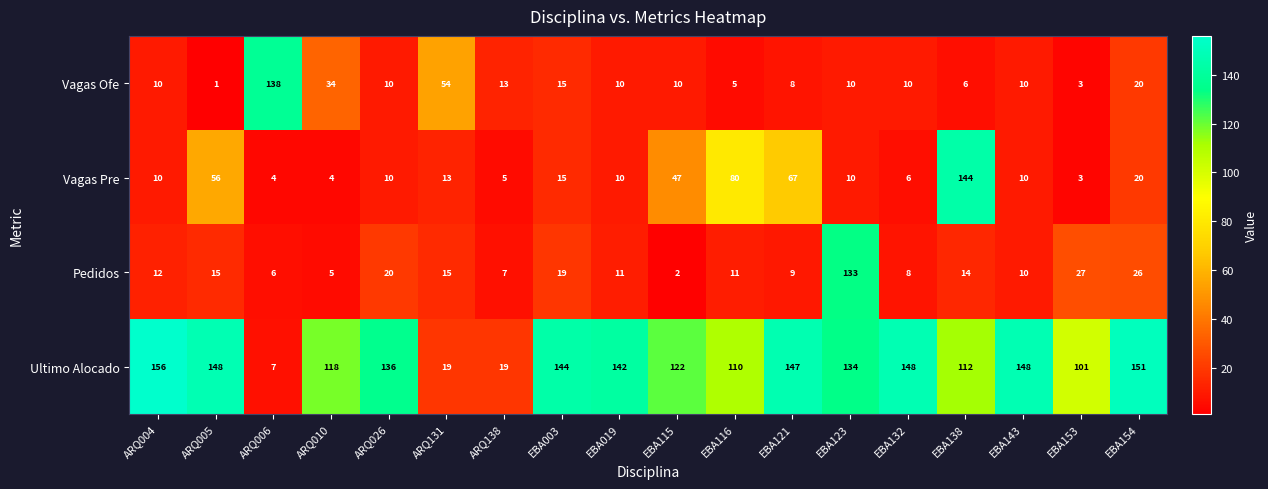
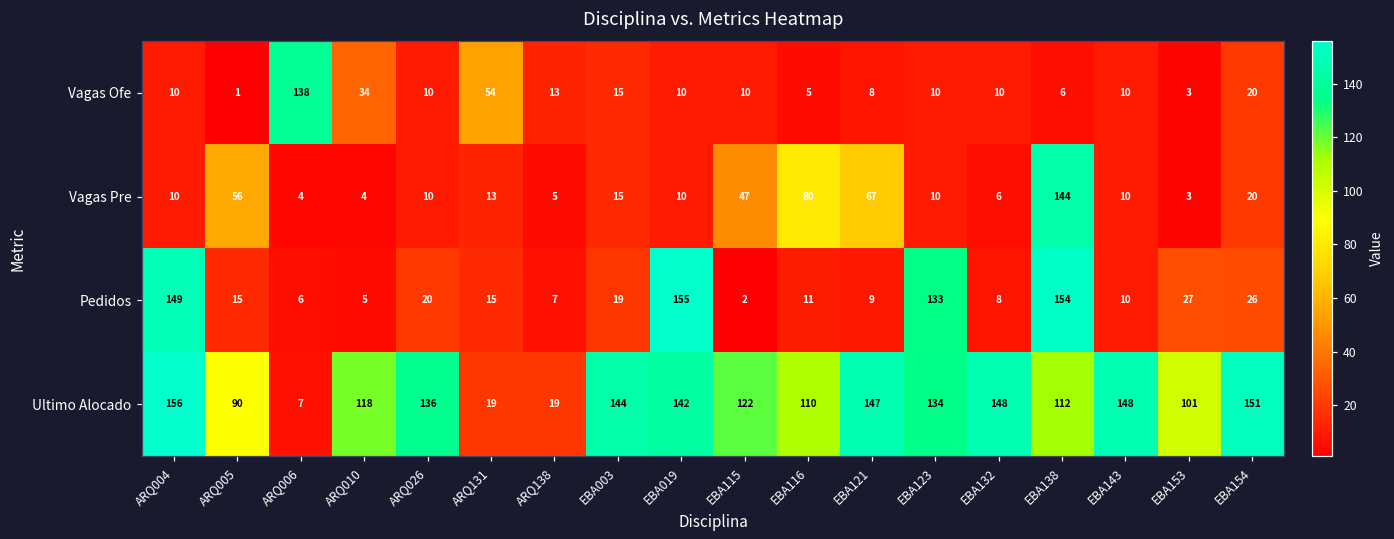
Pedidos, ARQ004: 12 -> 149
Pedidos, EBA019: 11 -> 155
Pedidos, EBA138: 14 -> 154
Ultimo Alocado, ARQ005: 148 -> 90
